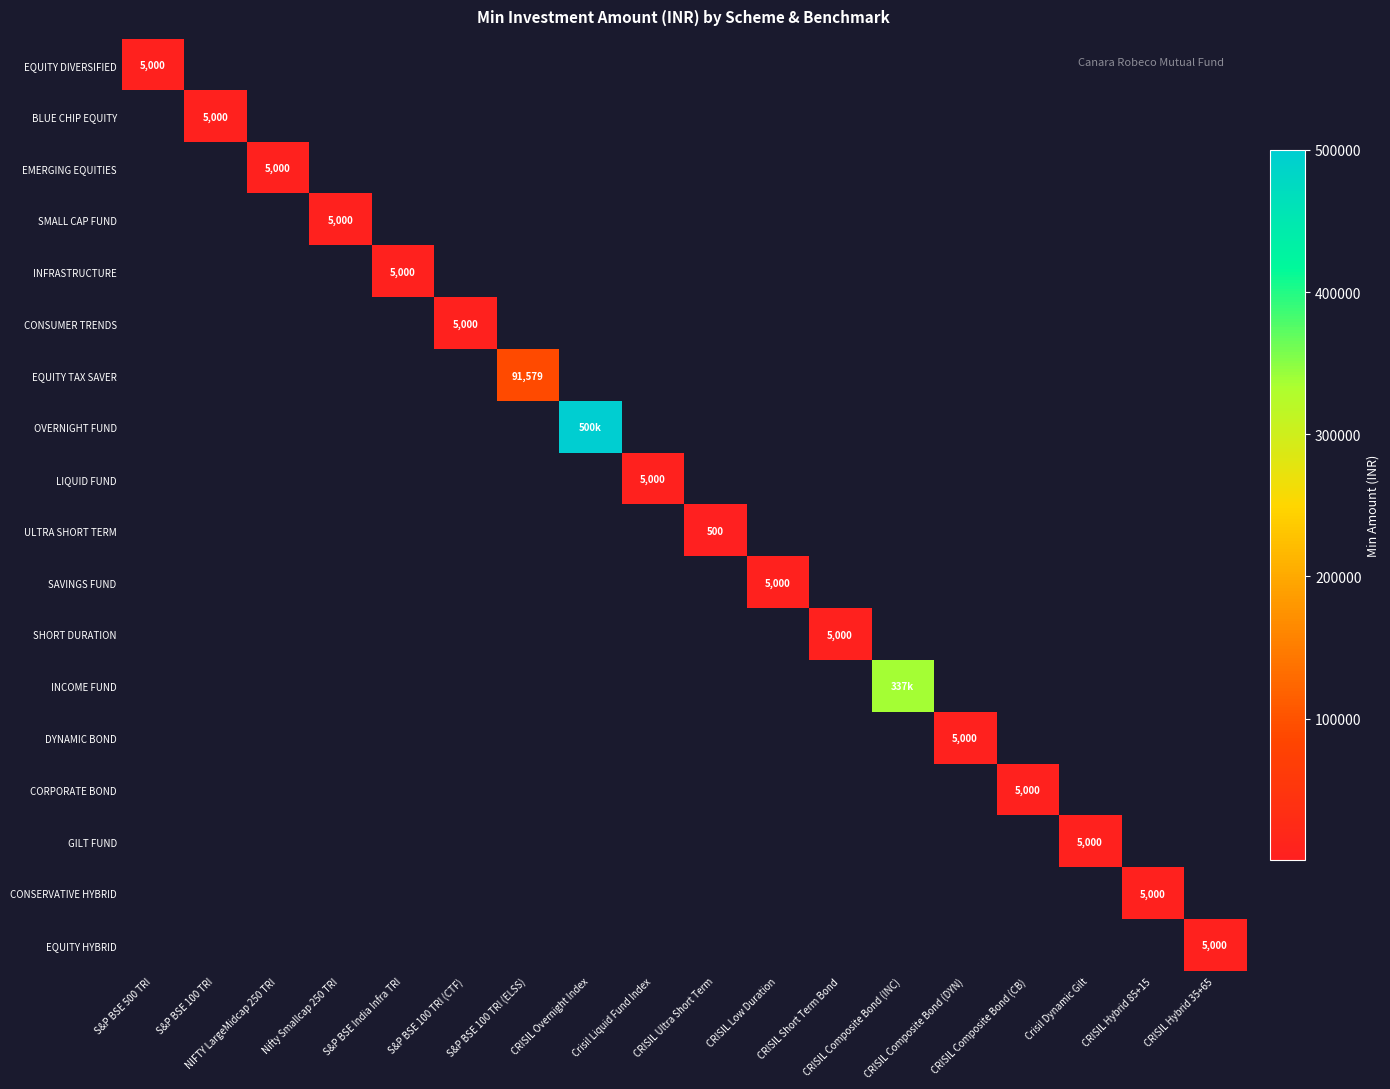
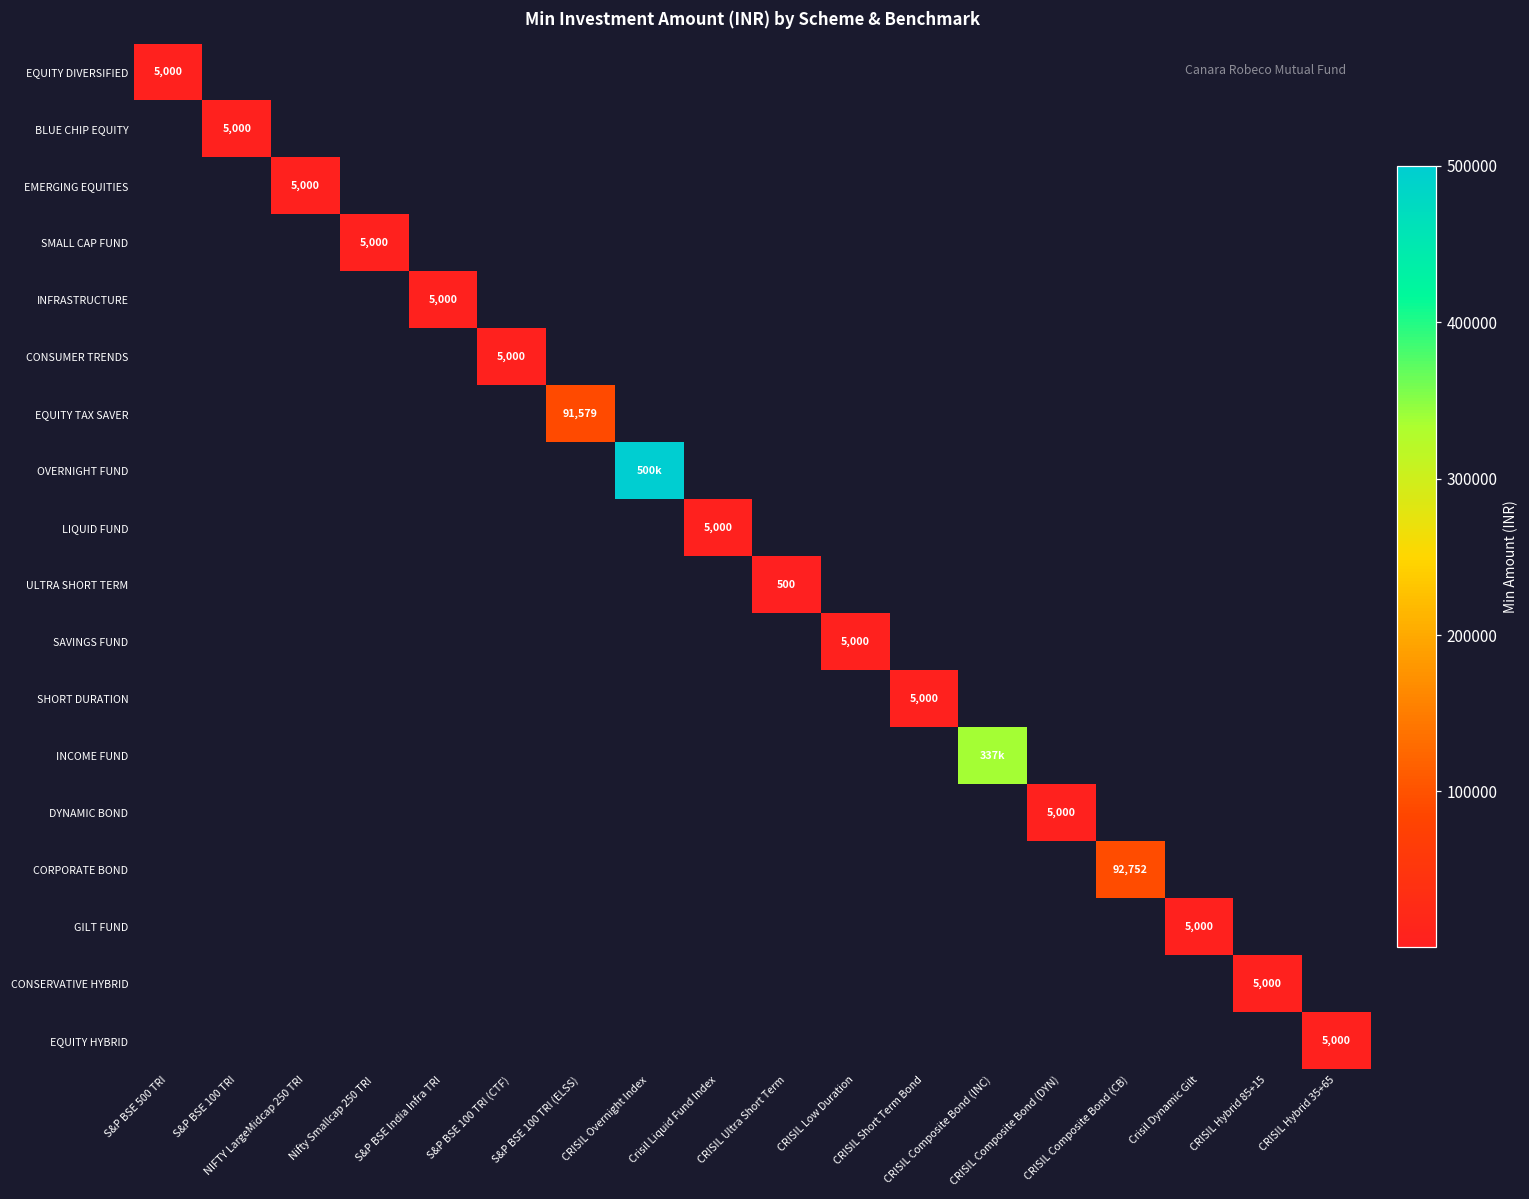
CORPORATE BOND, CRISIL Composite Bond (CB): 5,000 -> 92,752
